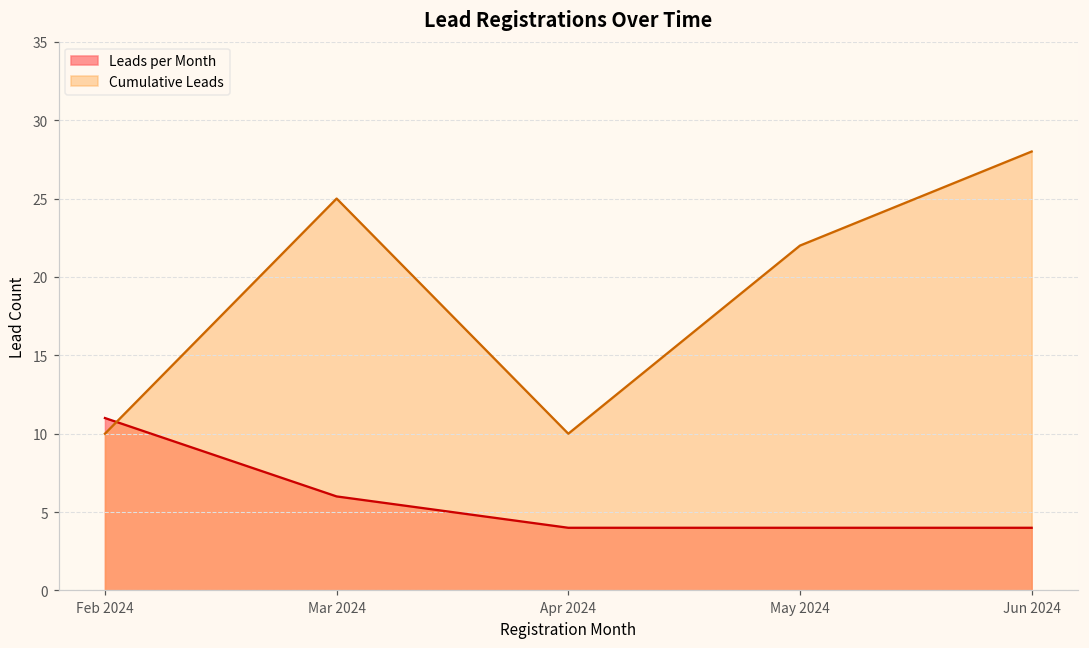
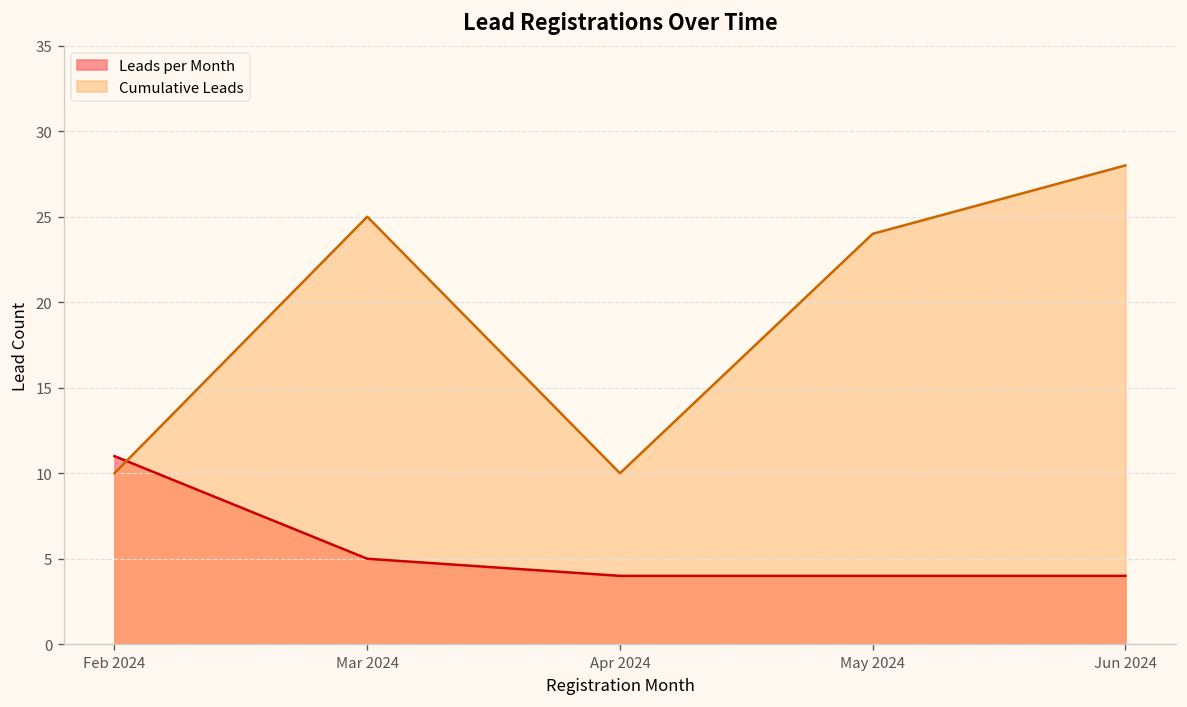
Leads per Month, Mar 2024: 6 -> 5
Cumulative Leads, May 2024: 22 -> 24
